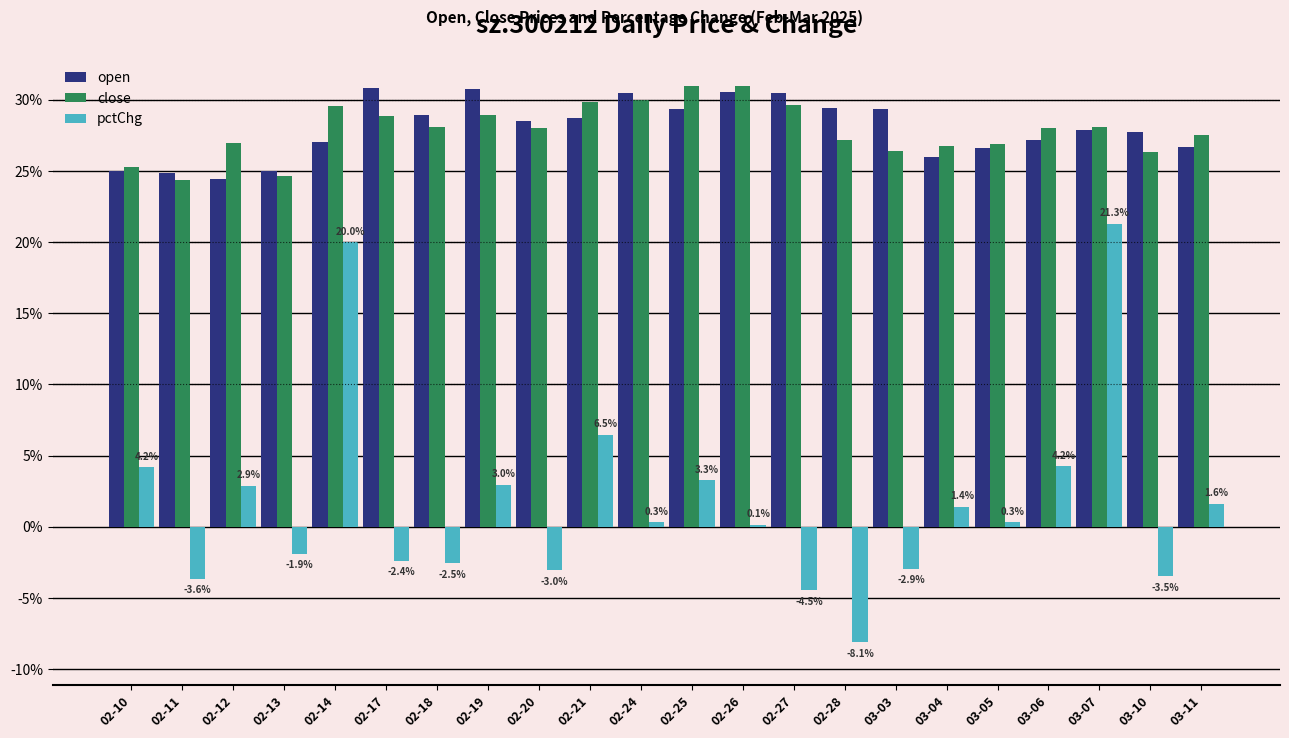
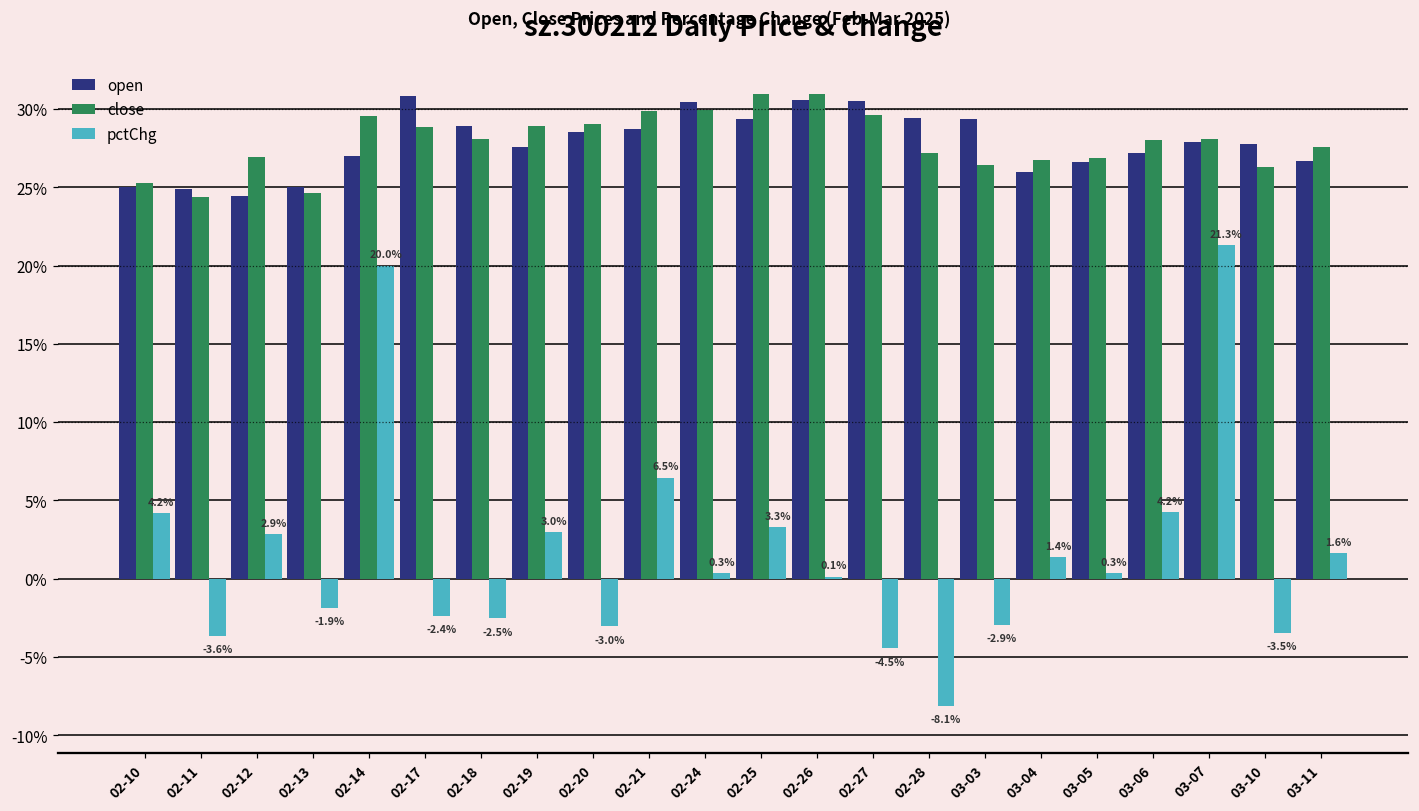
open, 02-19: 30.8% -> 27.5%
close, 02-20: 28.1% -> 29.0%
